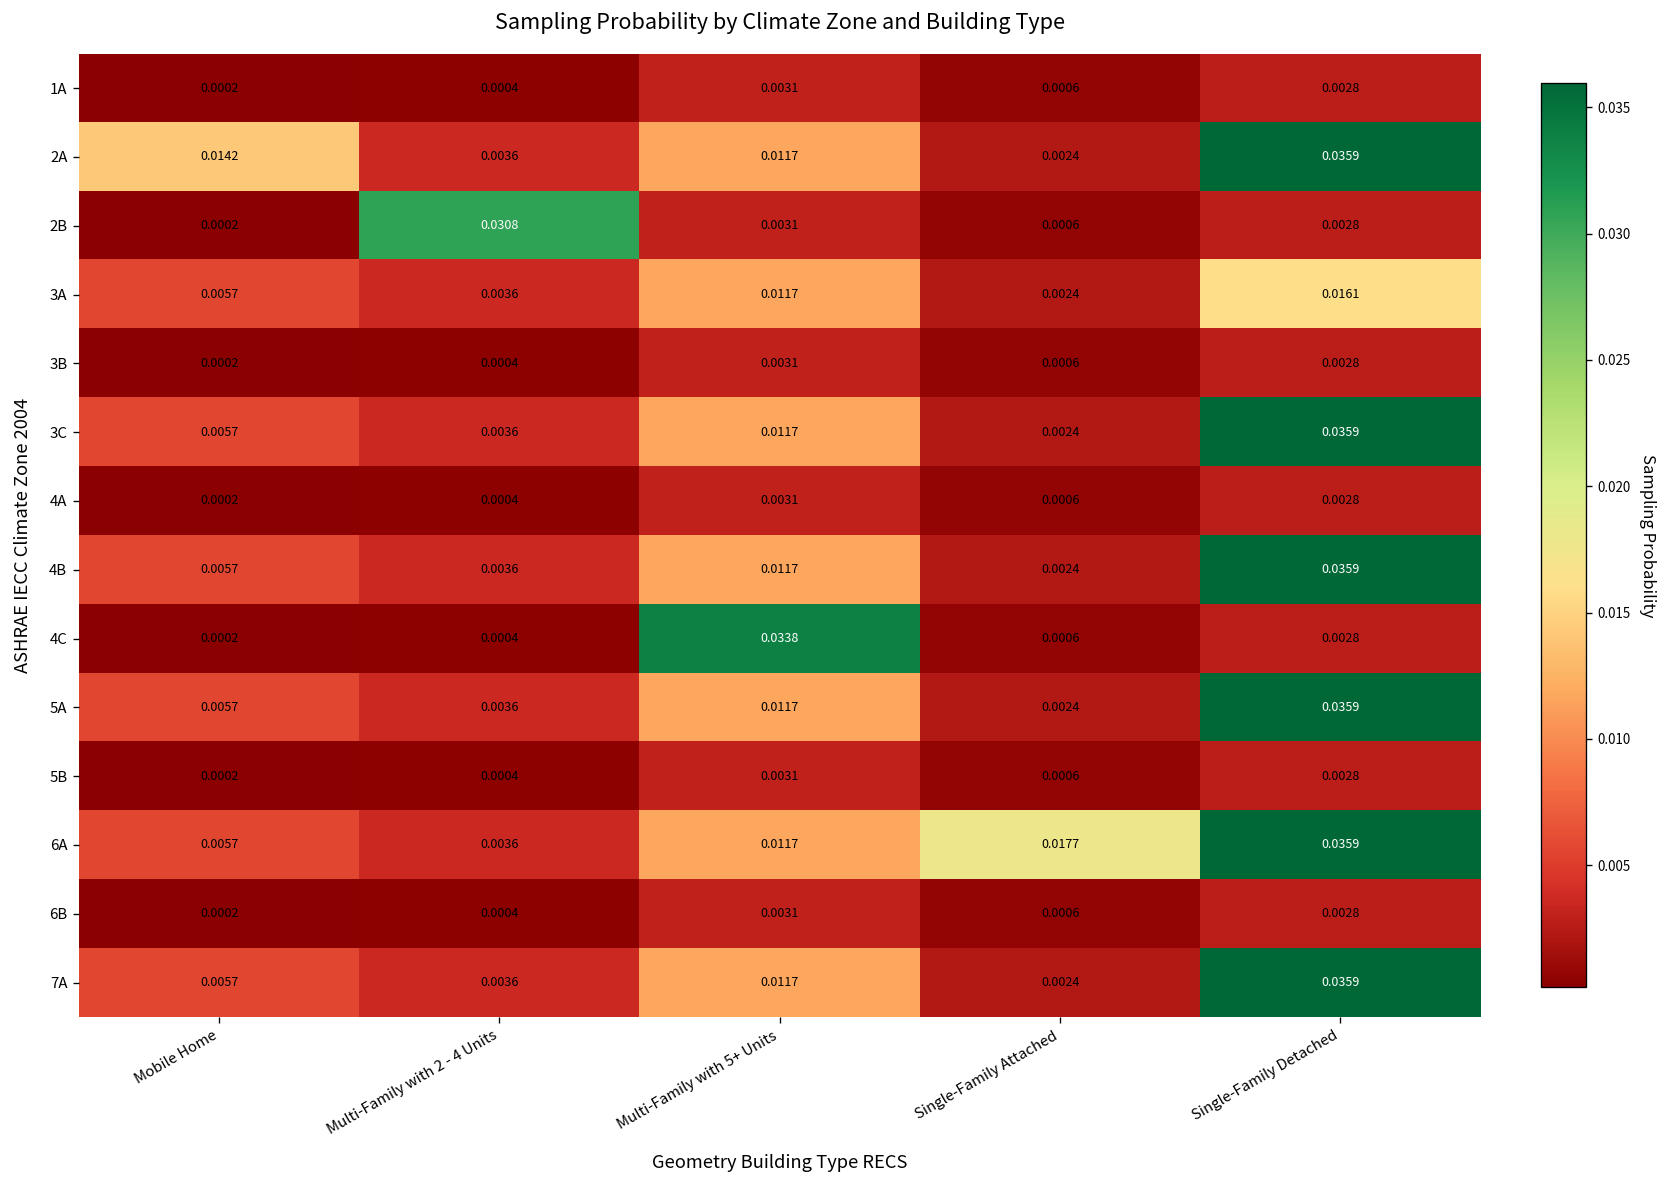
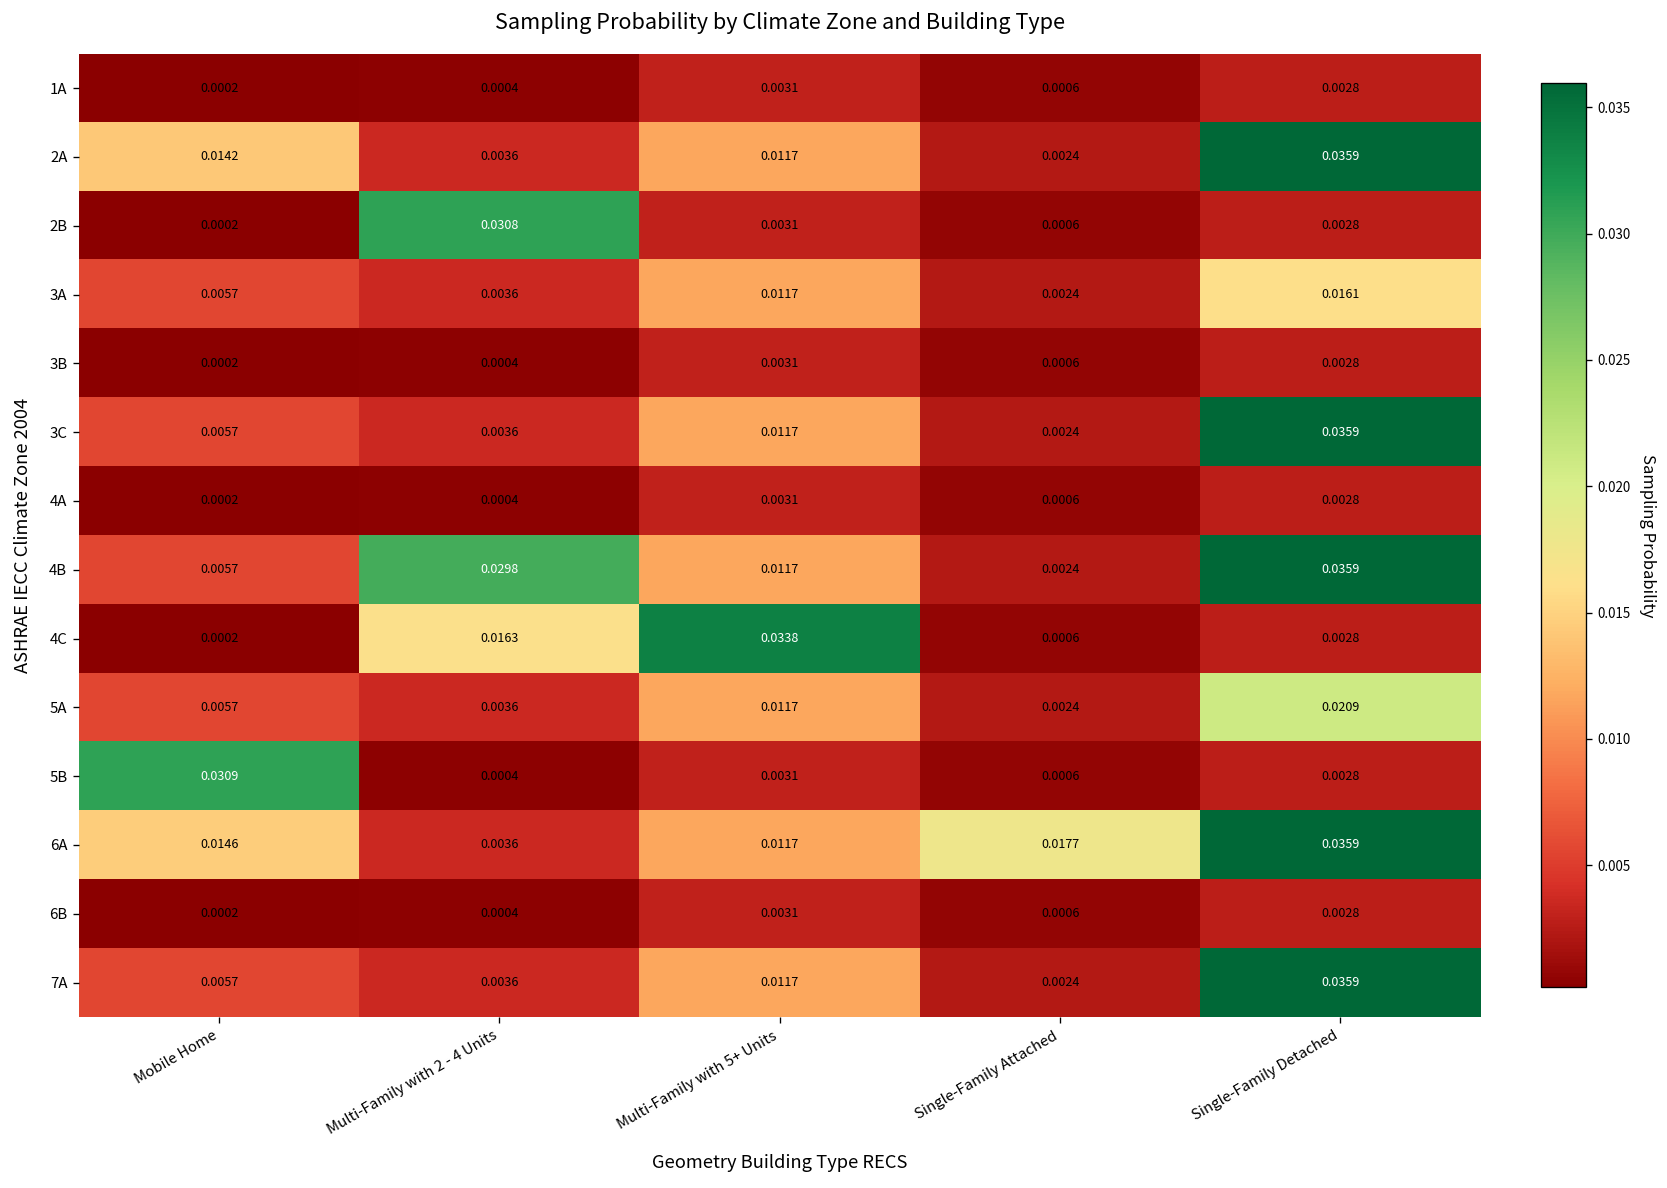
4B, Multi-Family with 2 - 4 Units: 0.0036 -> 0.0298
4C, Multi-Family with 2 - 4 Units: 0.0004 -> 0.0163
5A, Single-Family Detached: 0.0359 -> 0.0209
5B, Mobile Home: 0.0002 -> 0.0309
6A, Mobile Home: 0.0057 -> 0.0146
